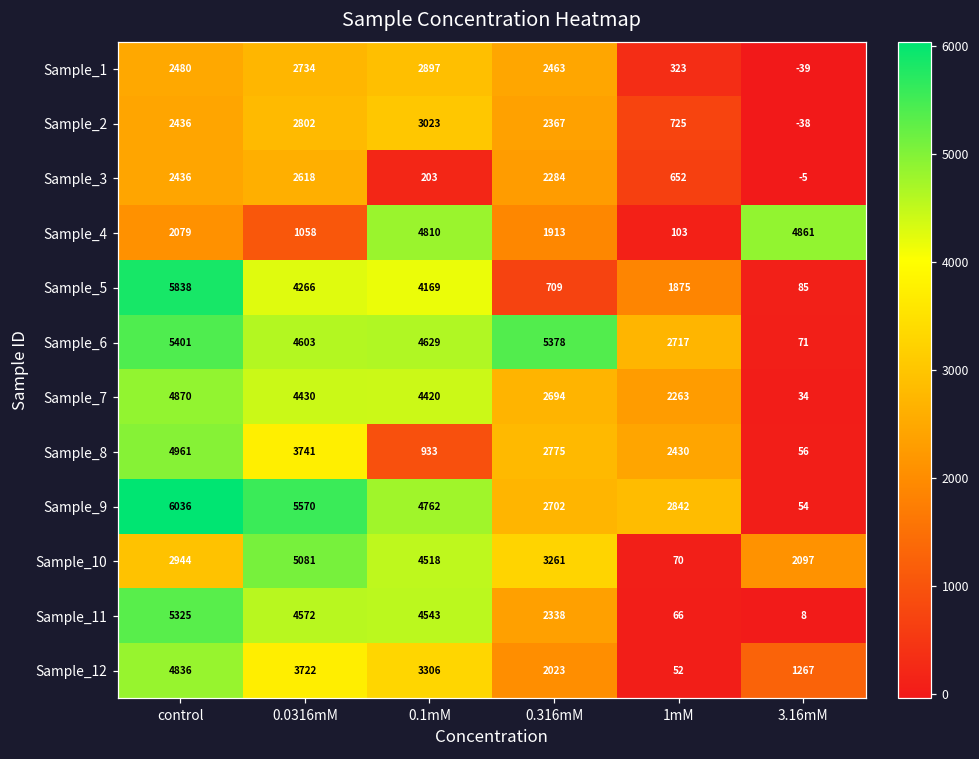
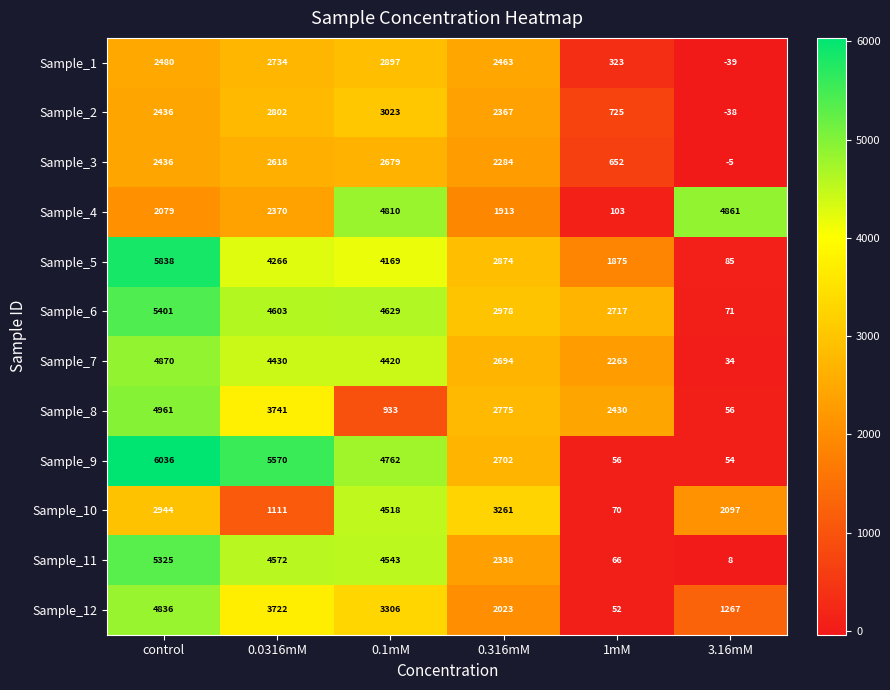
Sample_3, 0.1mM: 203 -> 2679
Sample_4, 0.0316mM: 1058 -> 2370
Sample_5, 0.316mM: 709 -> 2874
Sample_6, 0.316mM: 5378 -> 2978
Sample_9, 1mM: 2842 -> 56
Sample_10, 0.0316mM: 5081 -> 1111
